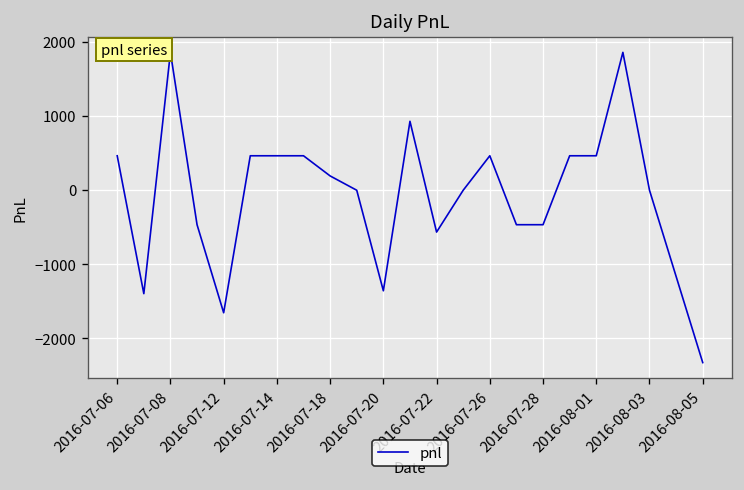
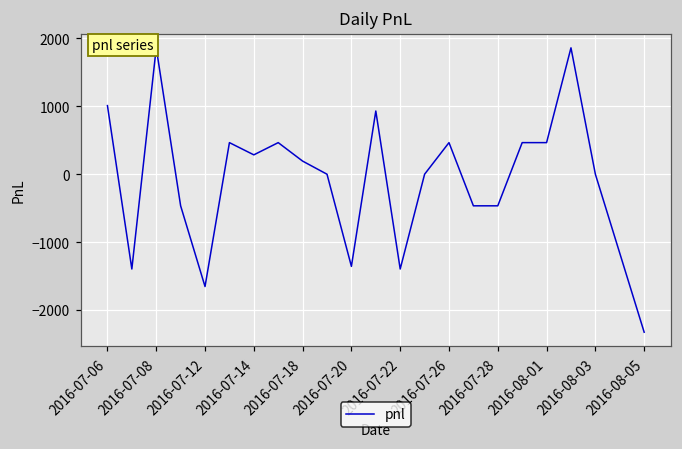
2016-07-06: 500 -> 1000
2016-07-14: 500 -> 300
2016-07-22: -600 -> -1400
